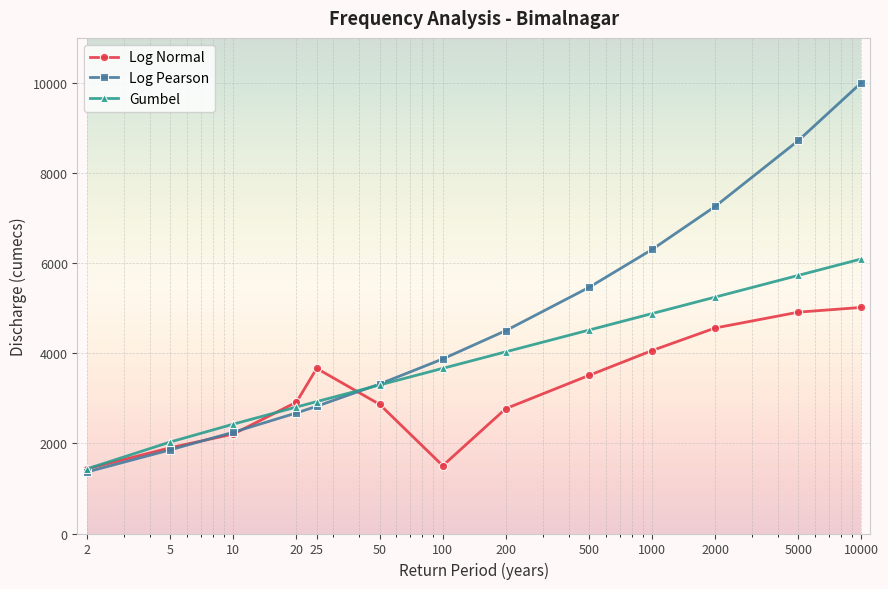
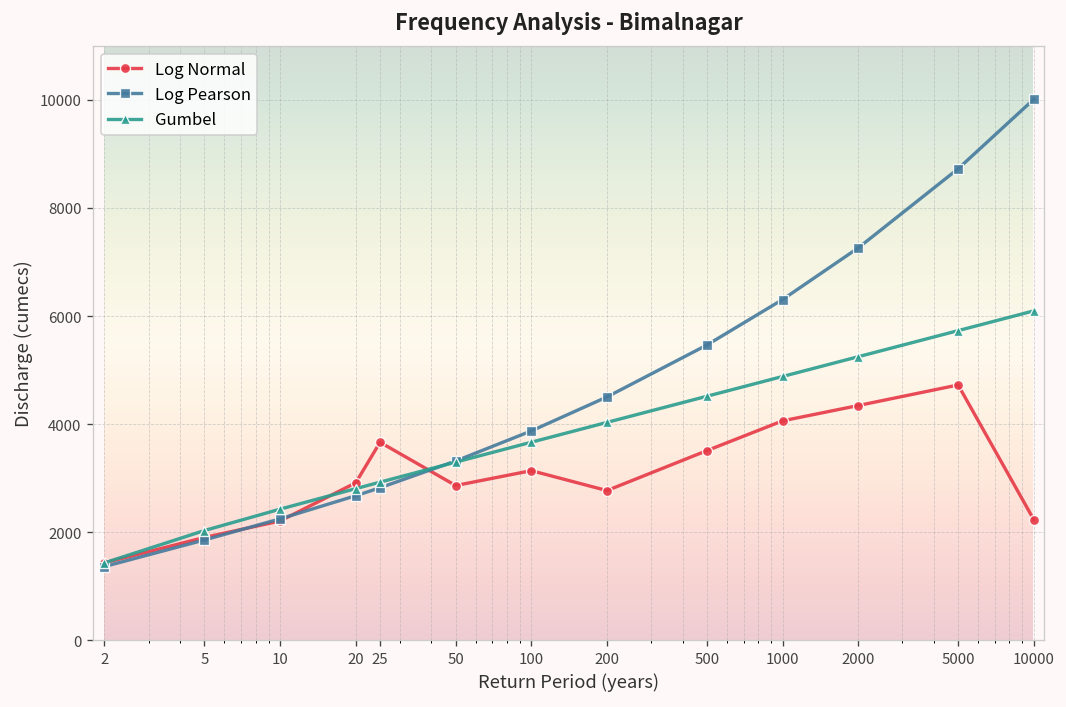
Log Normal, 100: 1500 -> 3100
Log Normal, 2000: 4600 -> 4300
Log Normal, 5000: 4900 -> 4700
Log Normal, 10000: 5000 -> 2200
